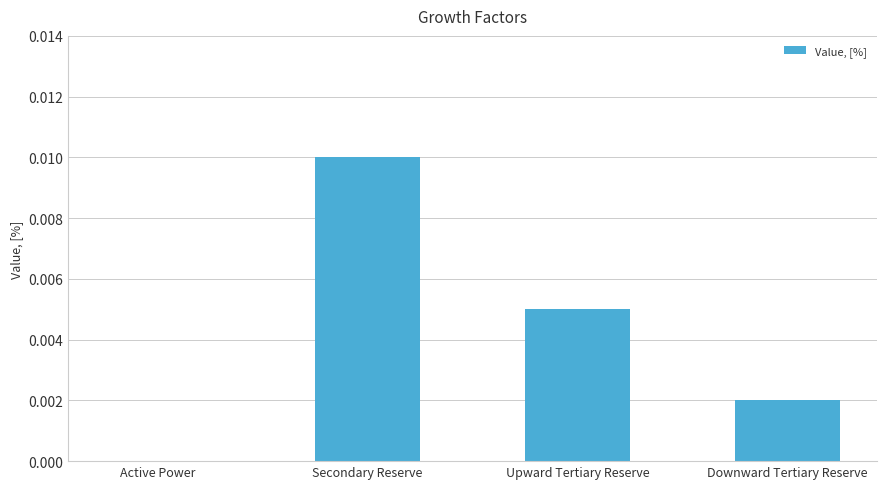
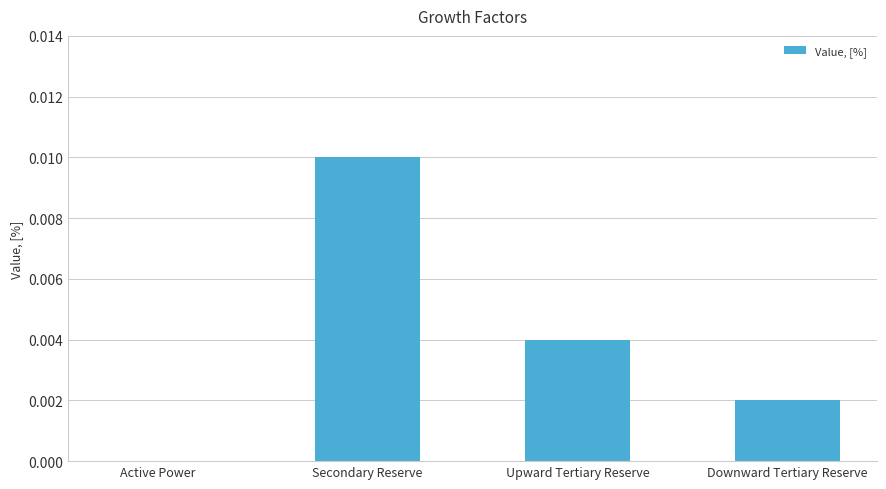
Upward Tertiary Reserve: 0.005 -> 0.004
